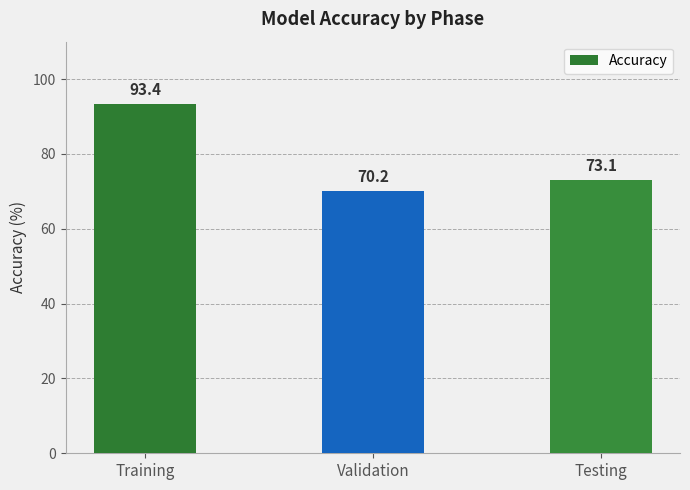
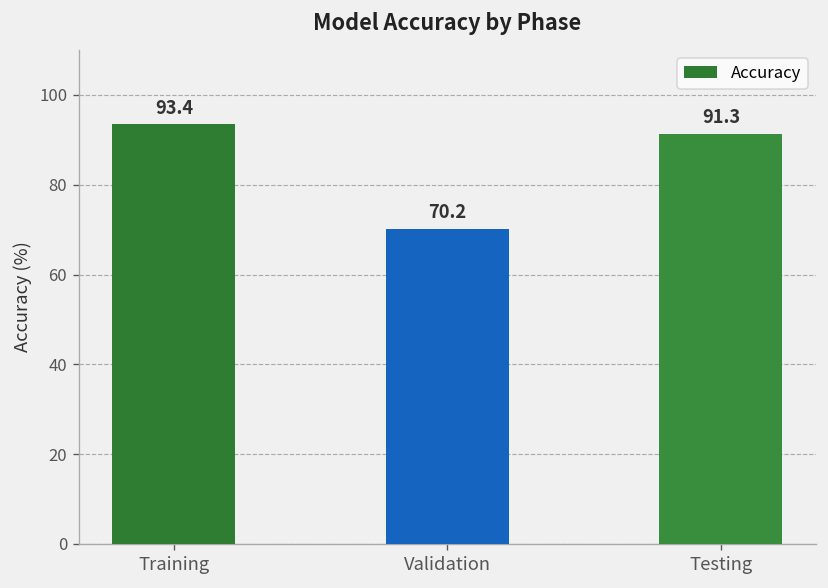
Testing: 73.1 -> 91.3
